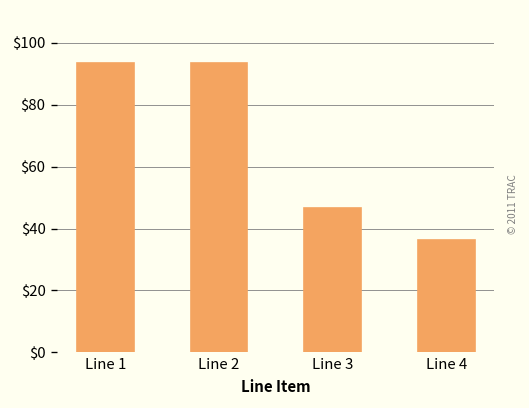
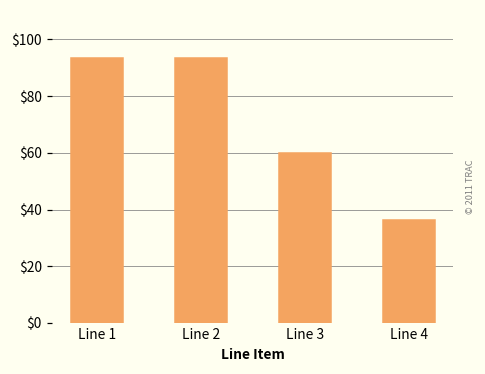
Line 3: $47 -> $60
